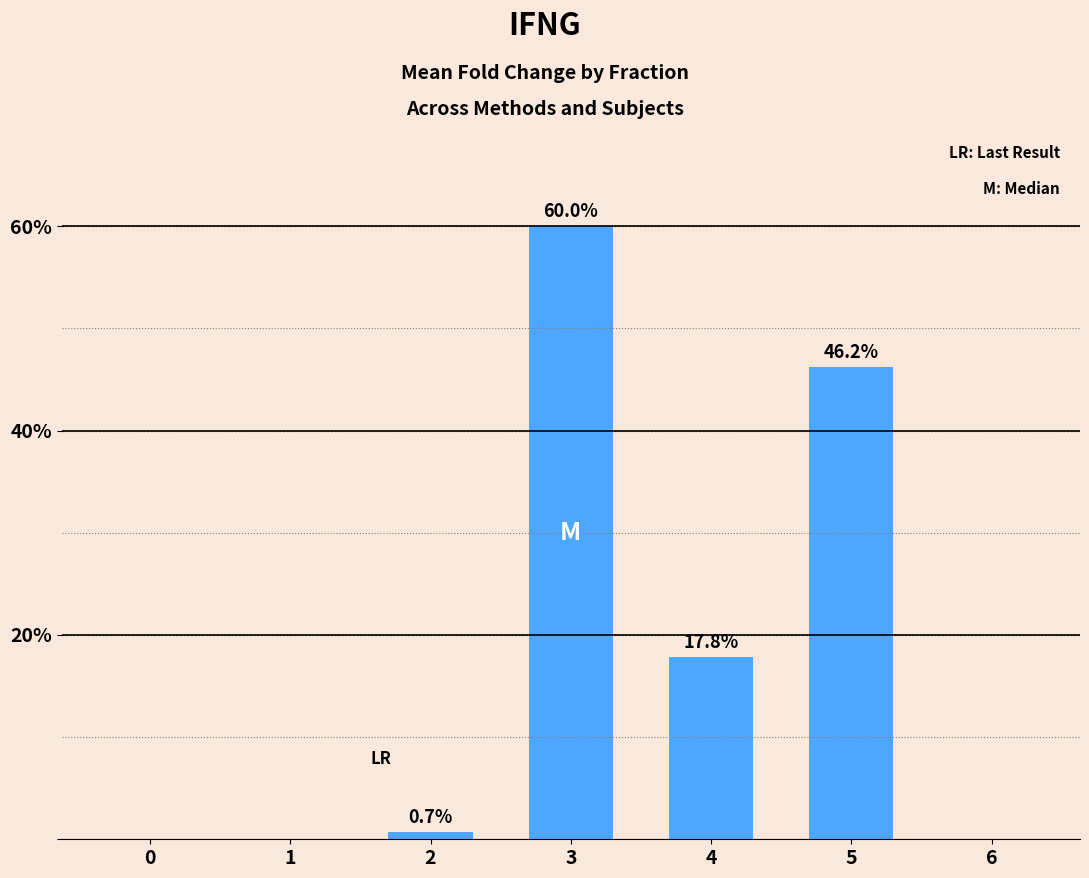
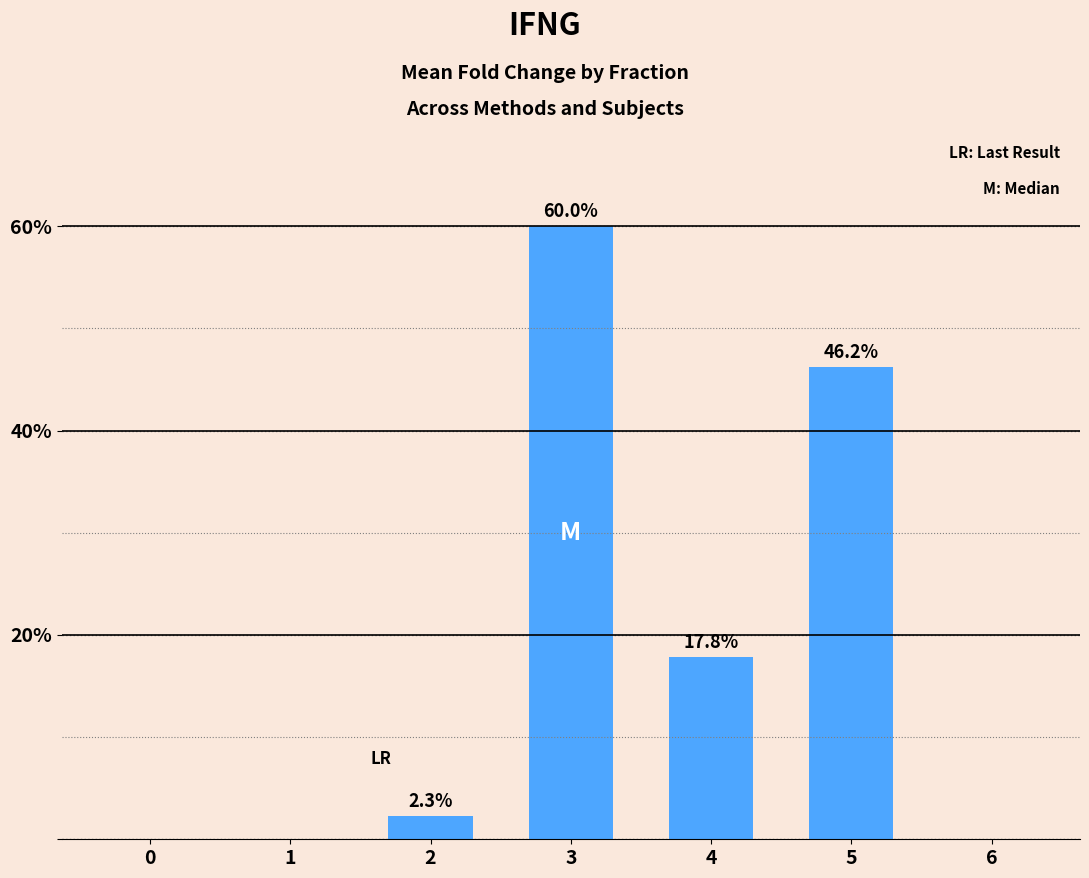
2: 0.7% -> 2.3%
